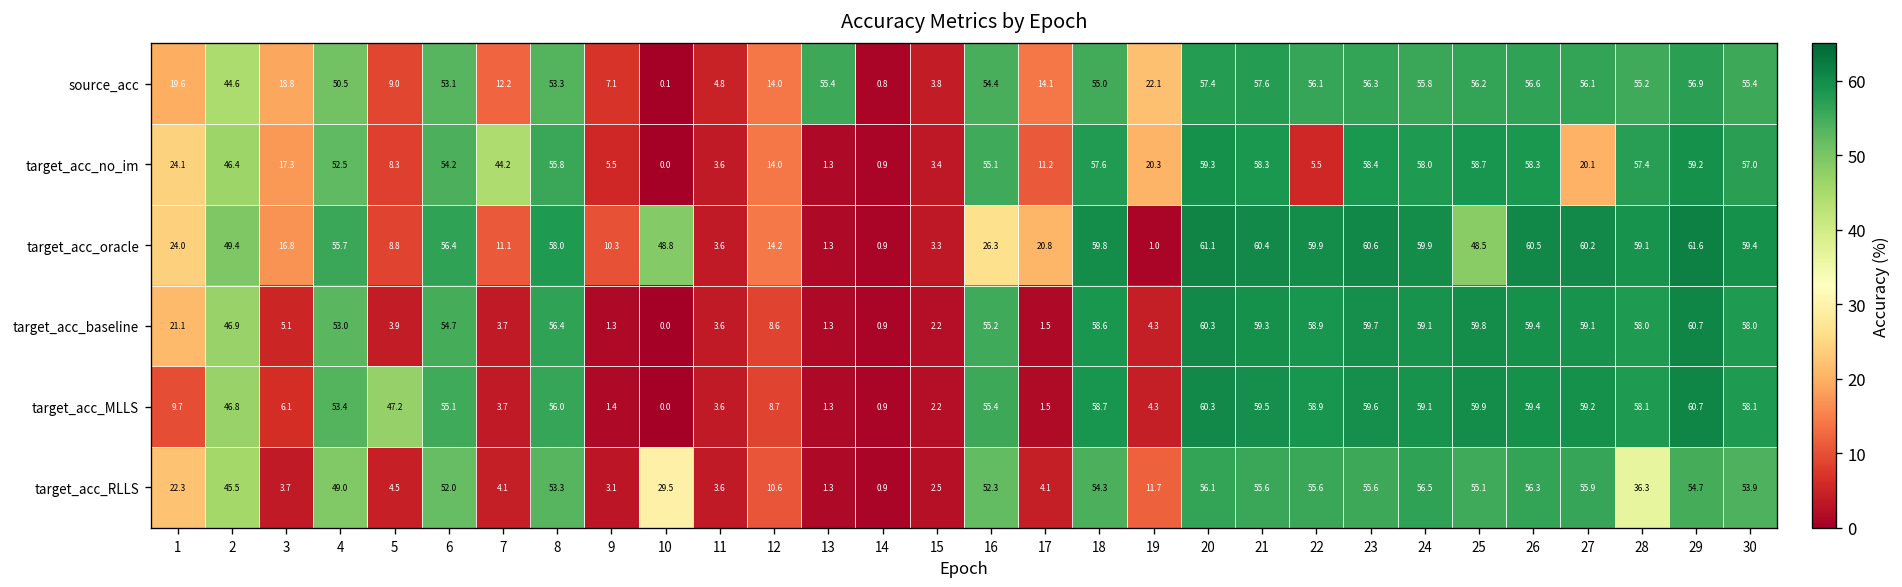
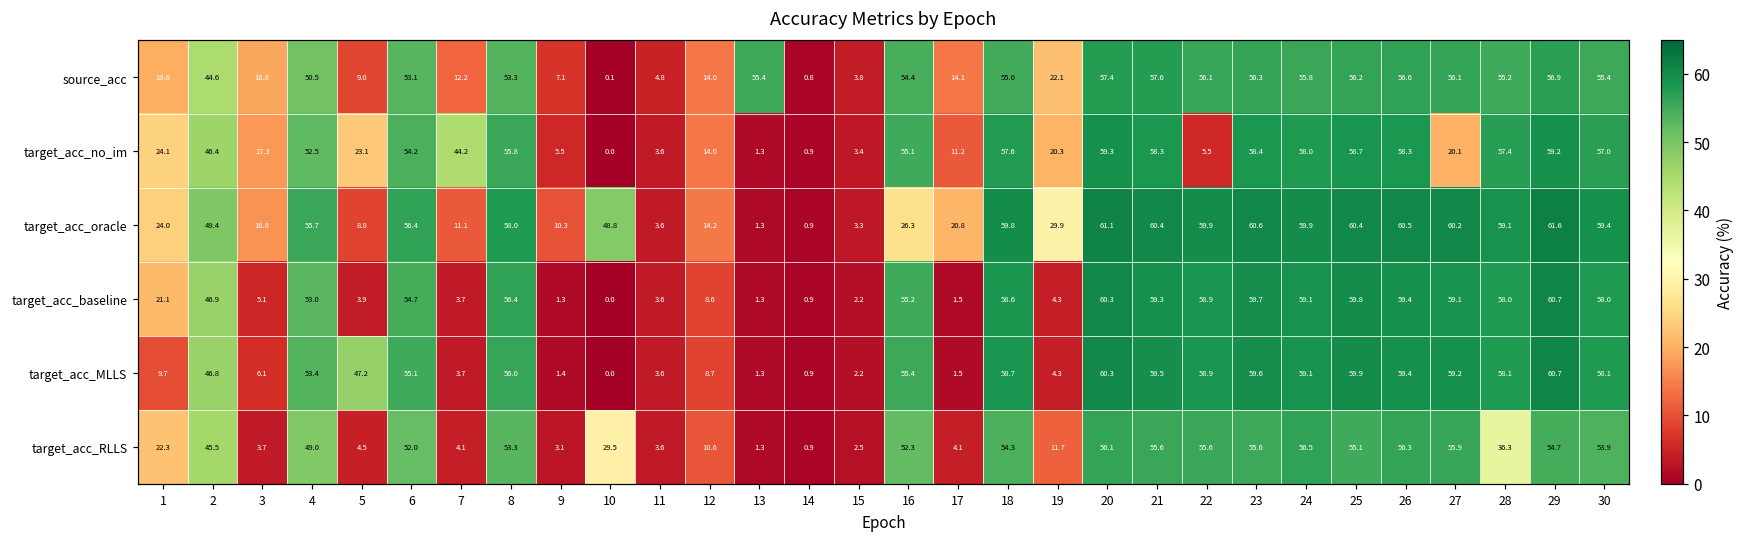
target_acc_no_im, 5: 8.3 -> 23.1
target_acc_oracle, 19: 1.0 -> 29.9
target_acc_oracle, 25: 48.5 -> 60.4
